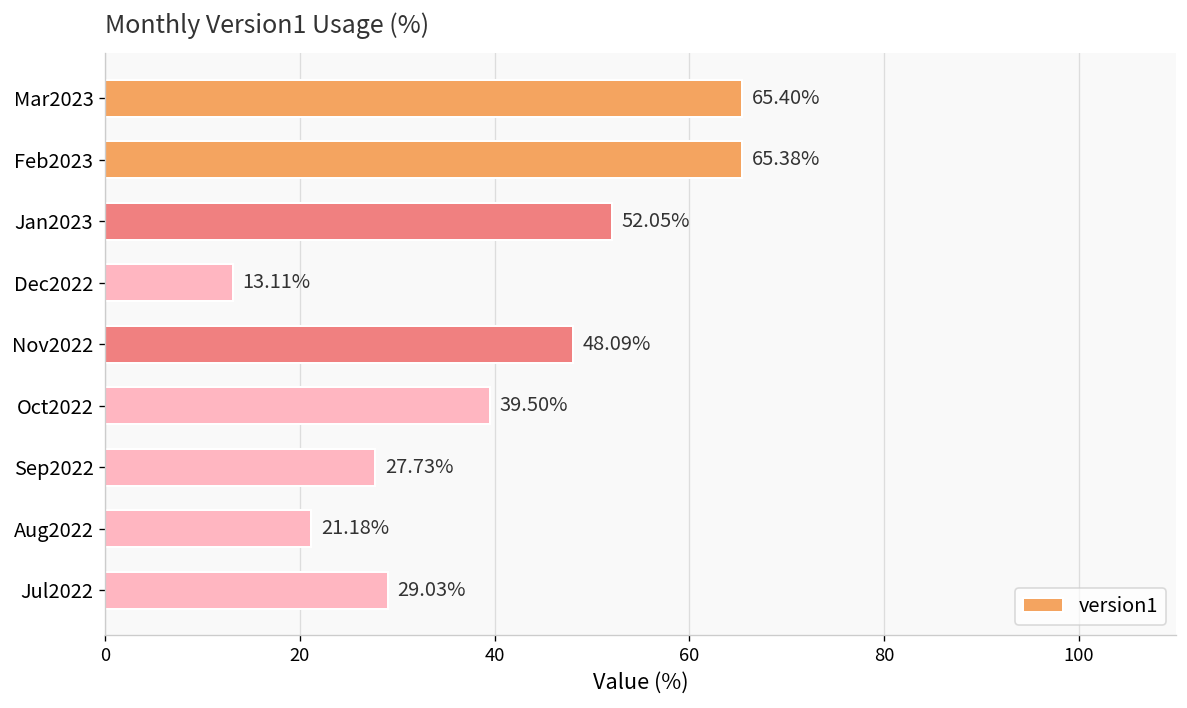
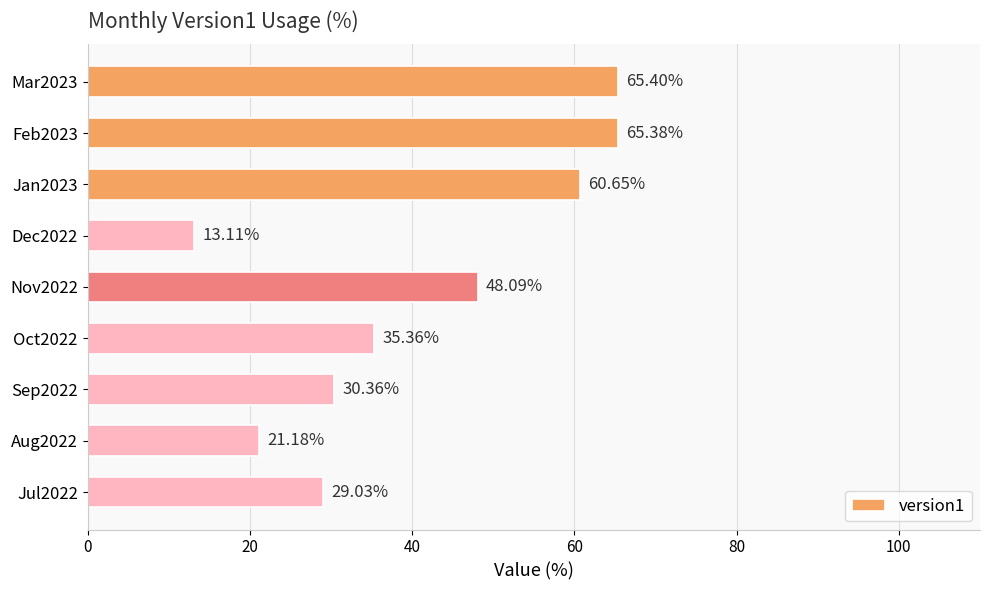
Jan2023: 52.05% -> 60.65%
Oct2022: 39.50% -> 35.36%
Sep2022: 27.73% -> 30.36%
